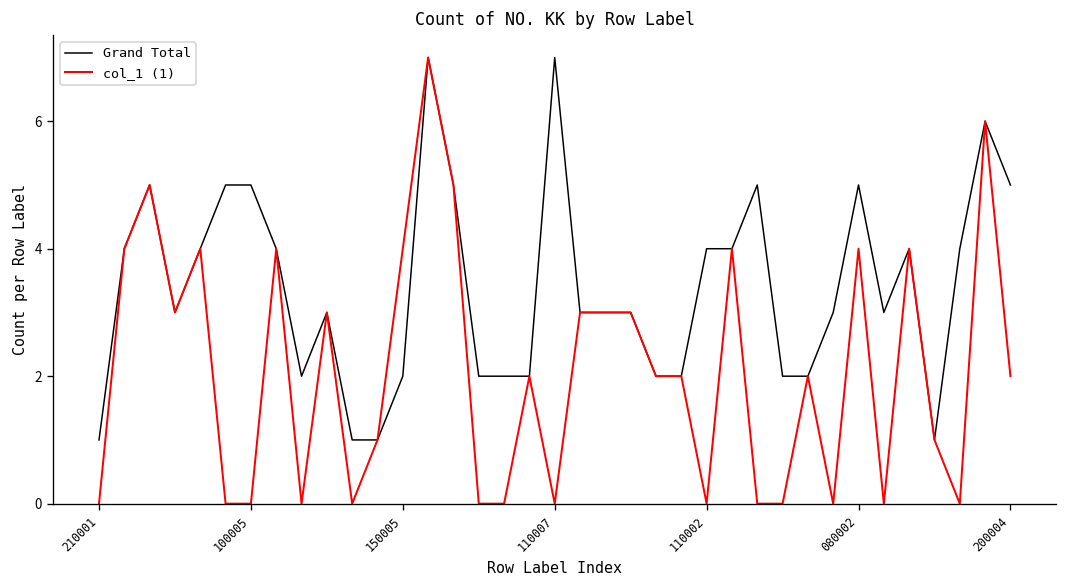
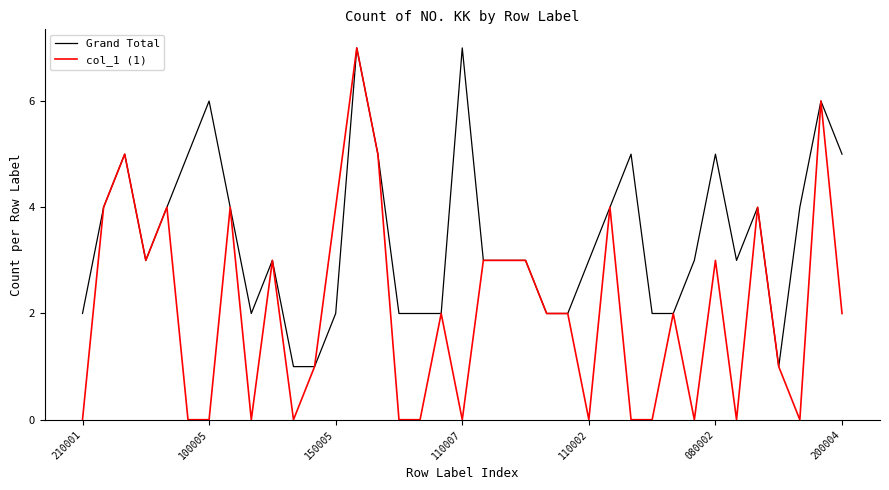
Grand Total, 210001: 1 -> 2
Grand Total, 100005: 5 -> 6
Grand Total, 110002: 4 -> 3
col_1 (1), 080002: 4 -> 3
